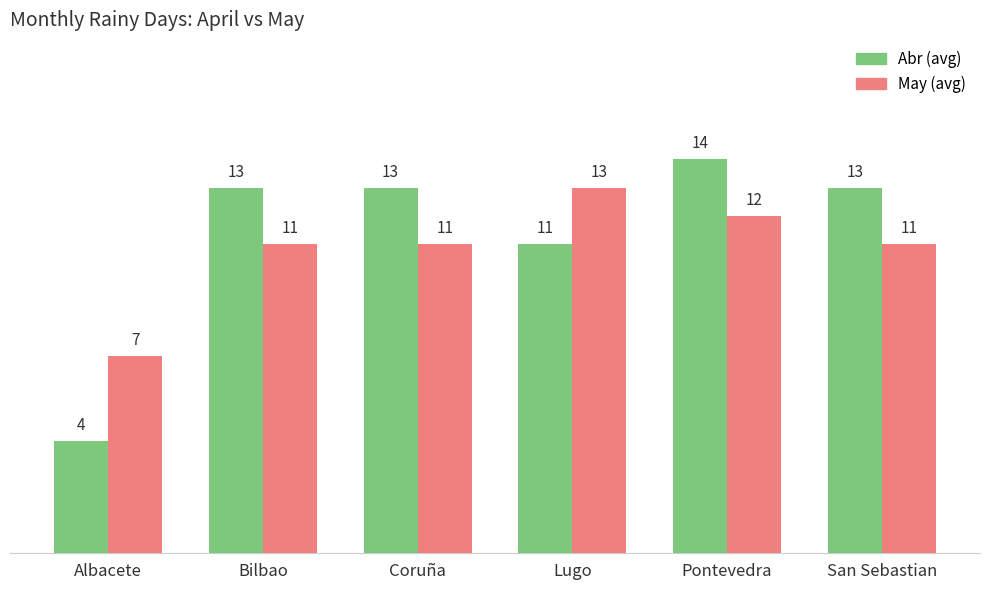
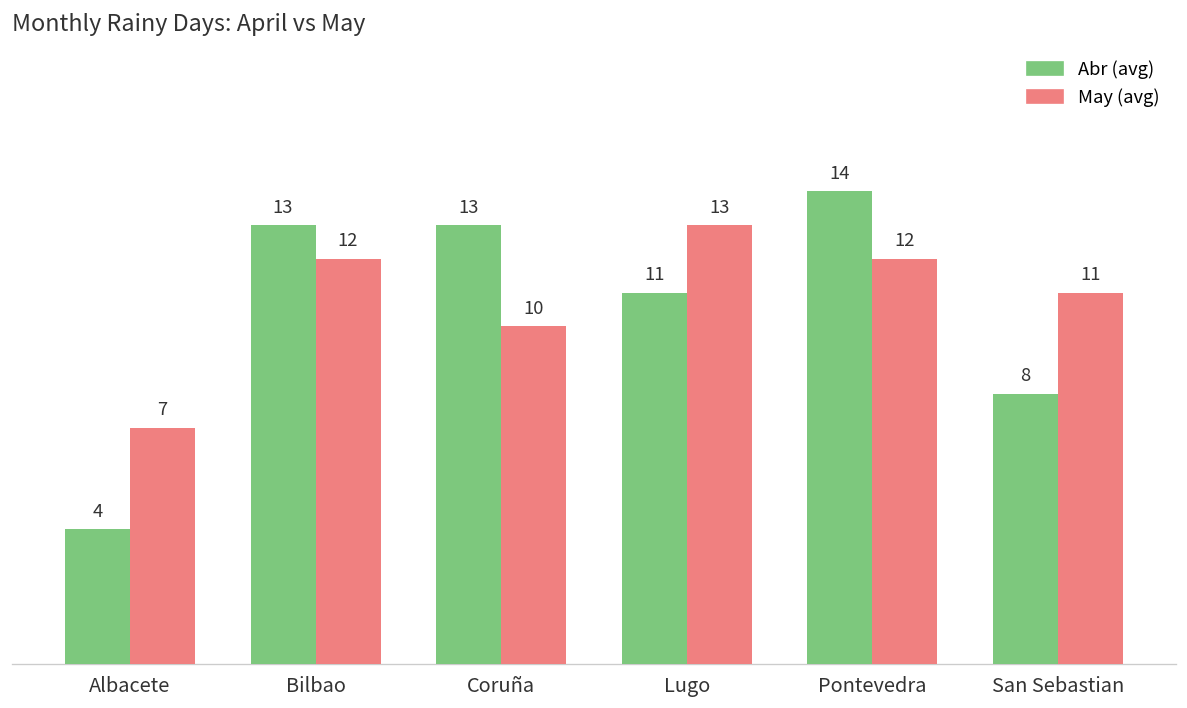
May (avg), Bilbao: 11 -> 12
May (avg), Coruña: 11 -> 10
Abr (avg), San Sebastian: 13 -> 8
